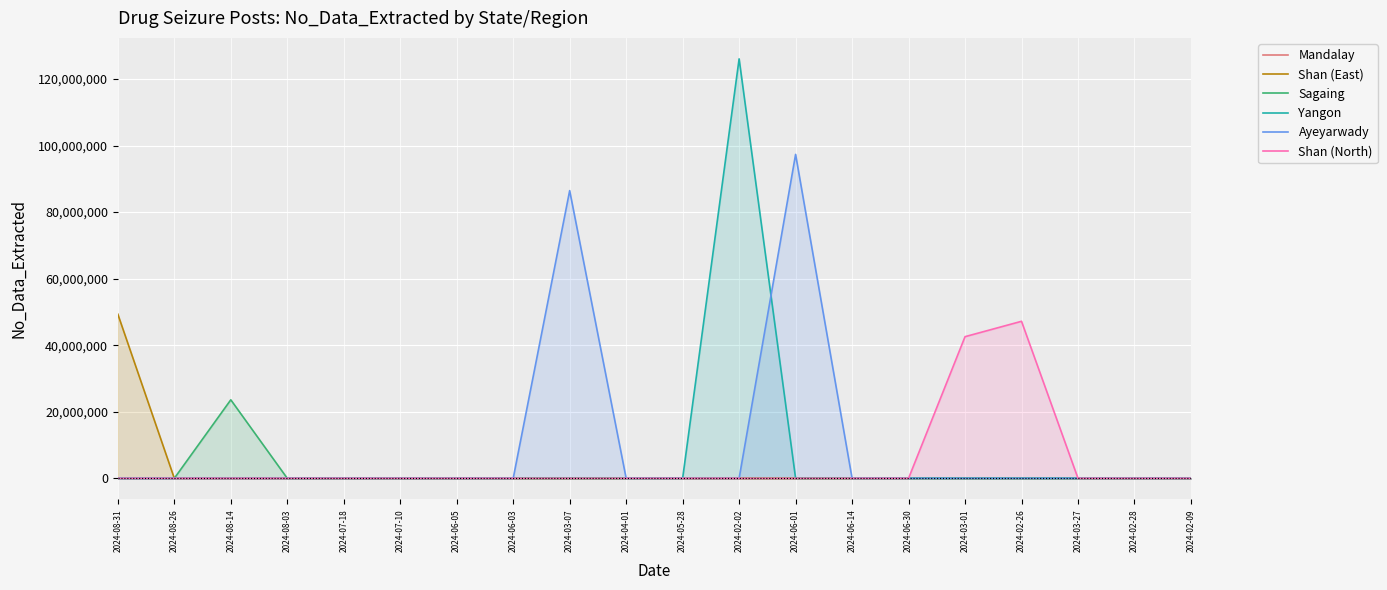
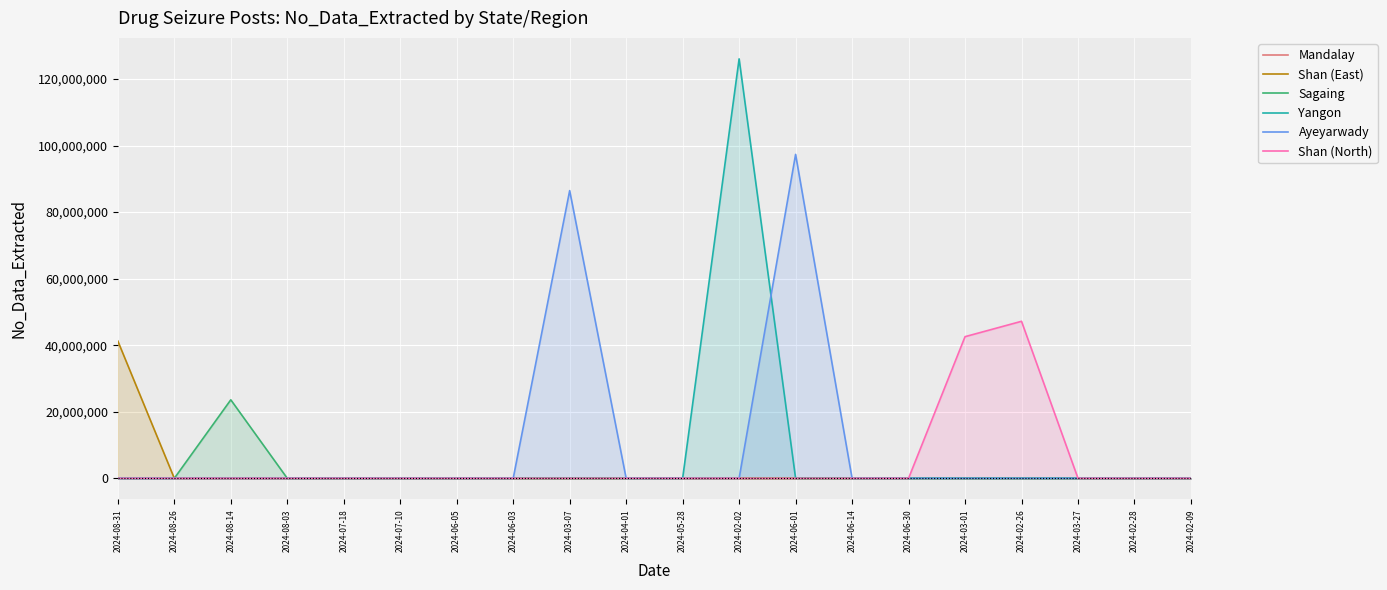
Shan (East), 2024-08-31: 49,000,000 -> 41,000,000
